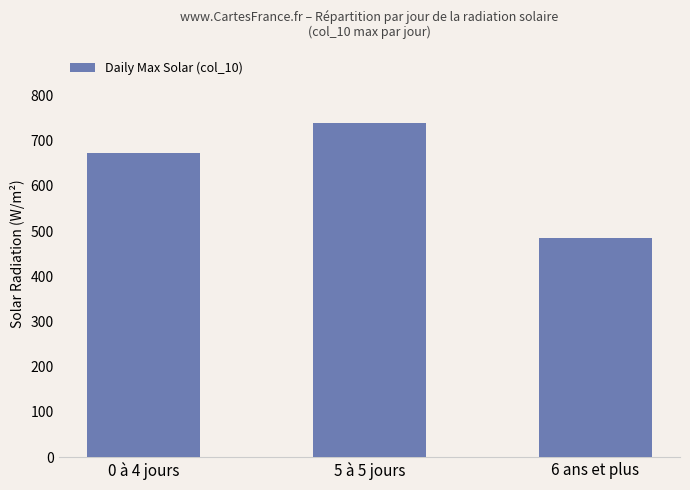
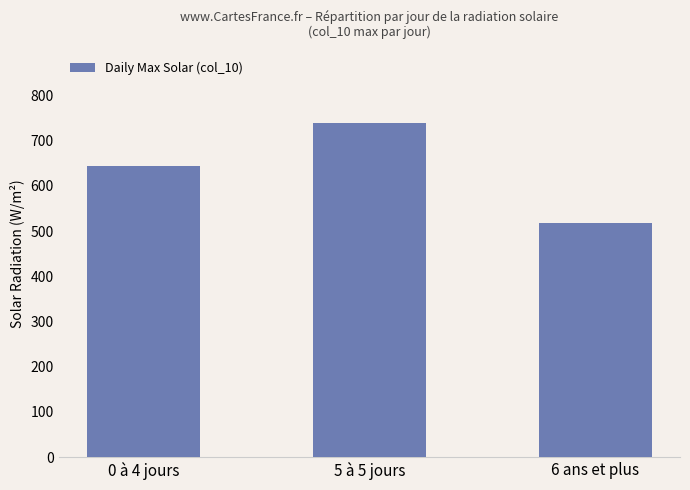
0 à 4 jours: 670 -> 640
6 ans et plus: 480 -> 520
